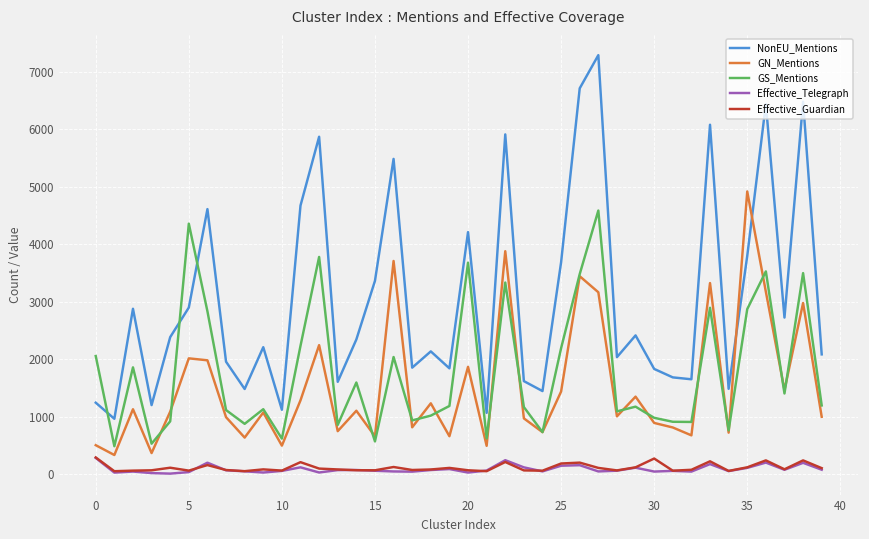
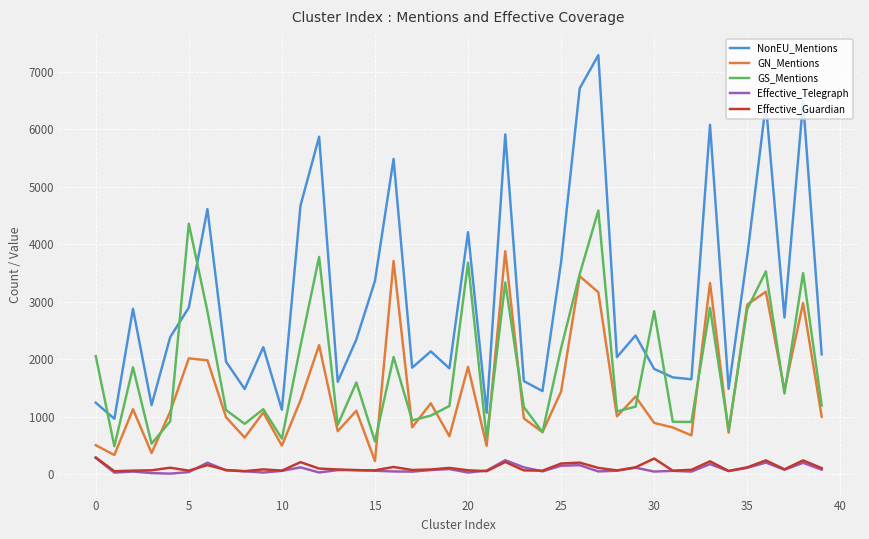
GN_Mentions, 15: 700 -> 200
GS_Mentions, 30: 1000 -> 2800
GN_Mentions, 35: 4900 -> 3000
